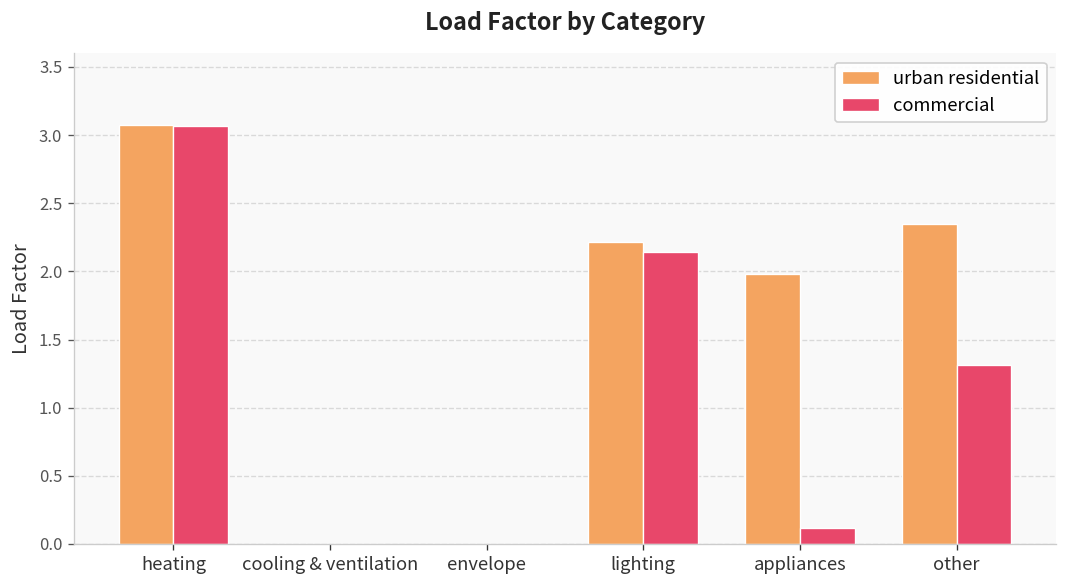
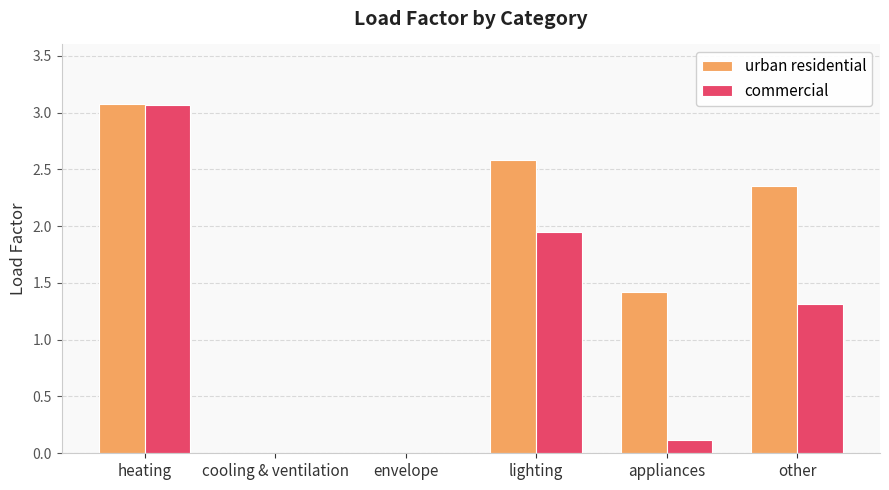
urban residential, lighting: 2.21 -> 2.58
commercial, lighting: 2.14 -> 1.95
urban residential, appliances: 1.98 -> 1.42
